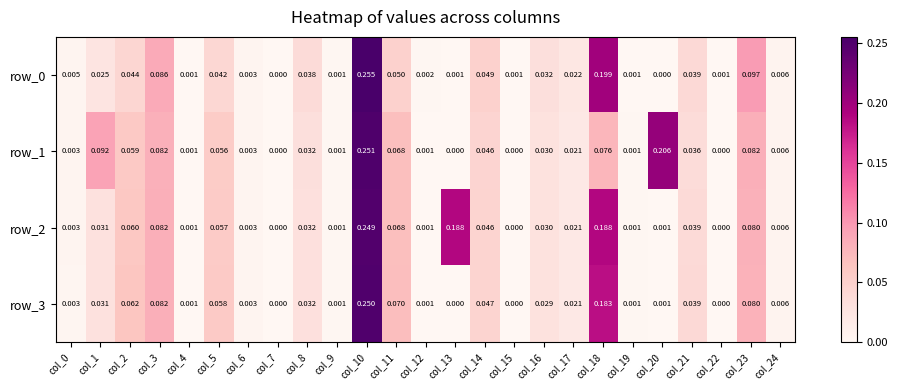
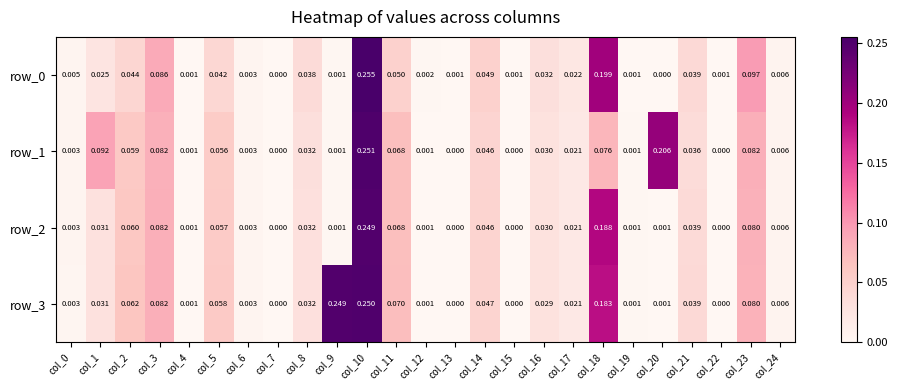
row_2, col_13: 0.188 -> 0.000
row_3, col_9: 0.001 -> 0.249
